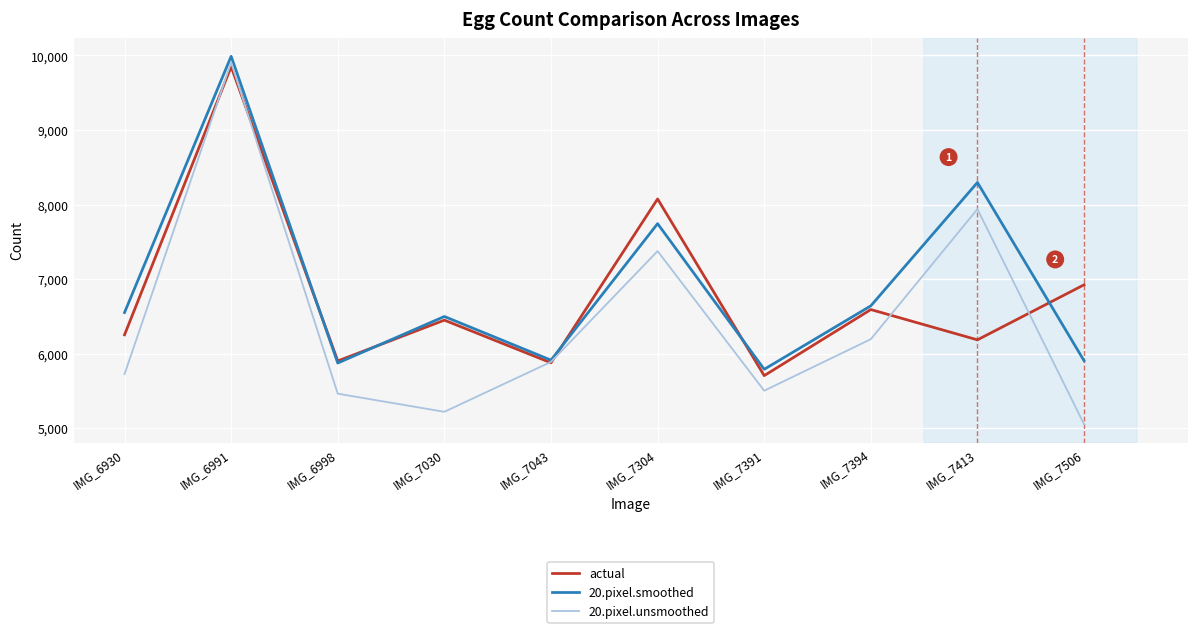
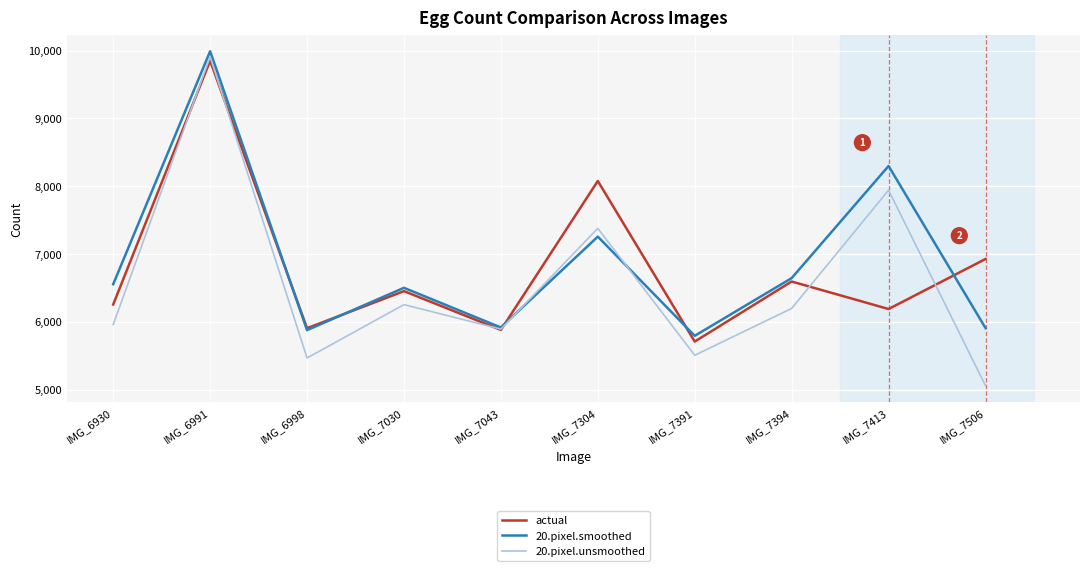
20.pixel.unsmoothed, IMG_6930: 5,700 -> 6,000
20.pixel.unsmoothed, IMG_7030: 5,200 -> 6,300
20.pixel.smoothed, IMG_7304: 7,700 -> 7,300
